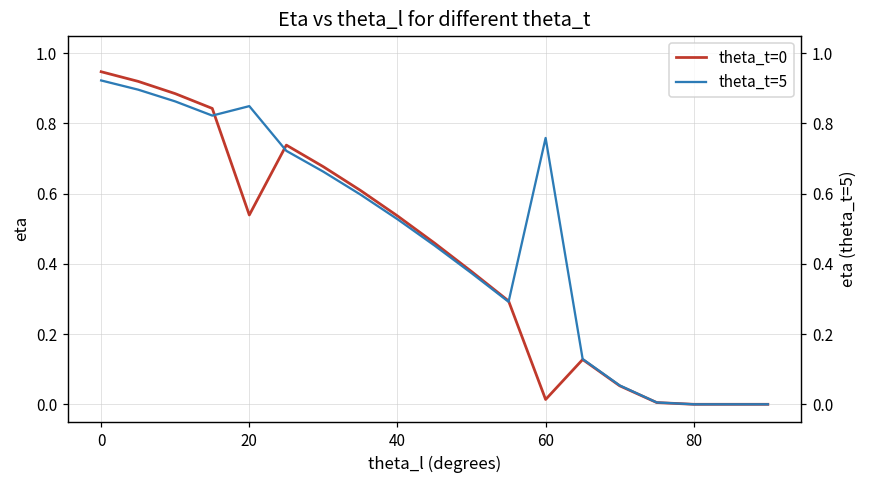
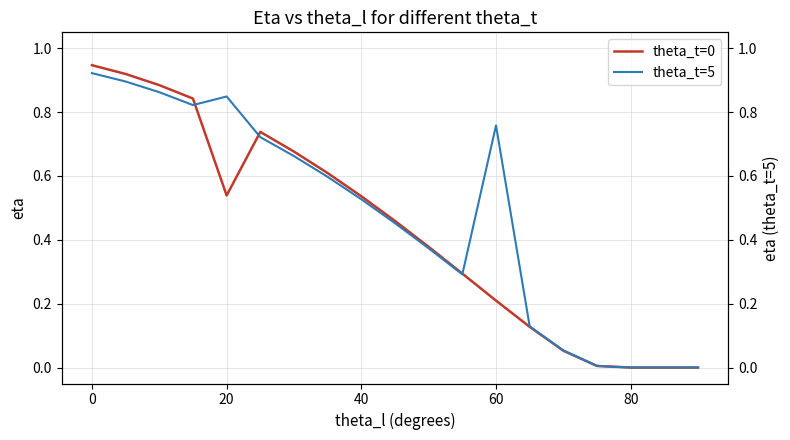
theta_t=0, 60: 0.01 -> 0.21
